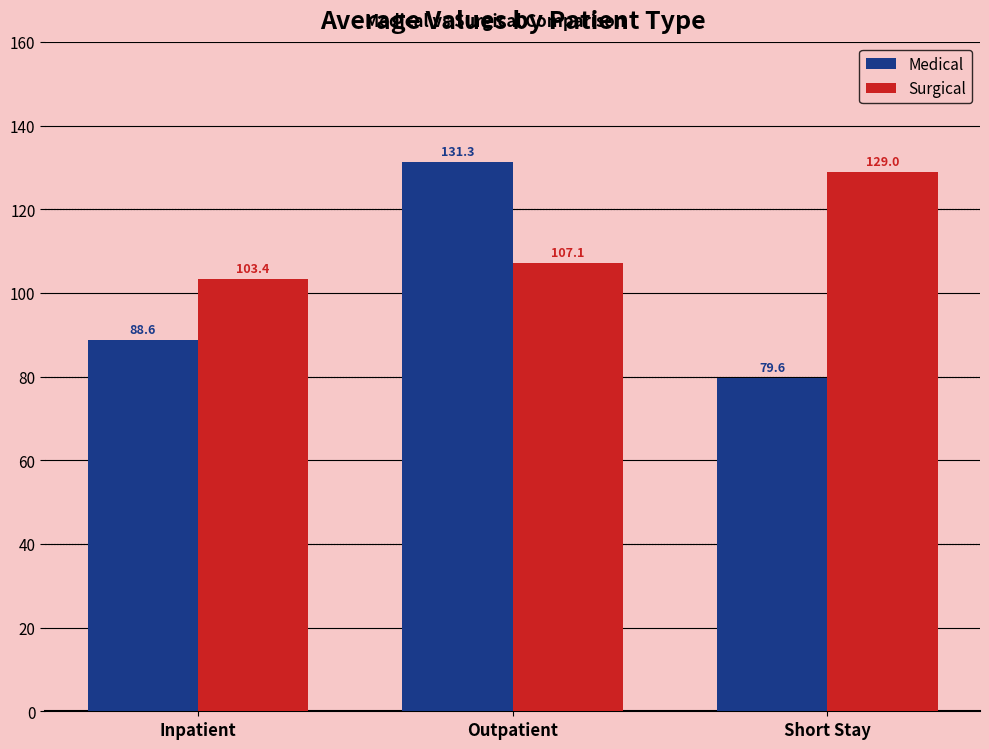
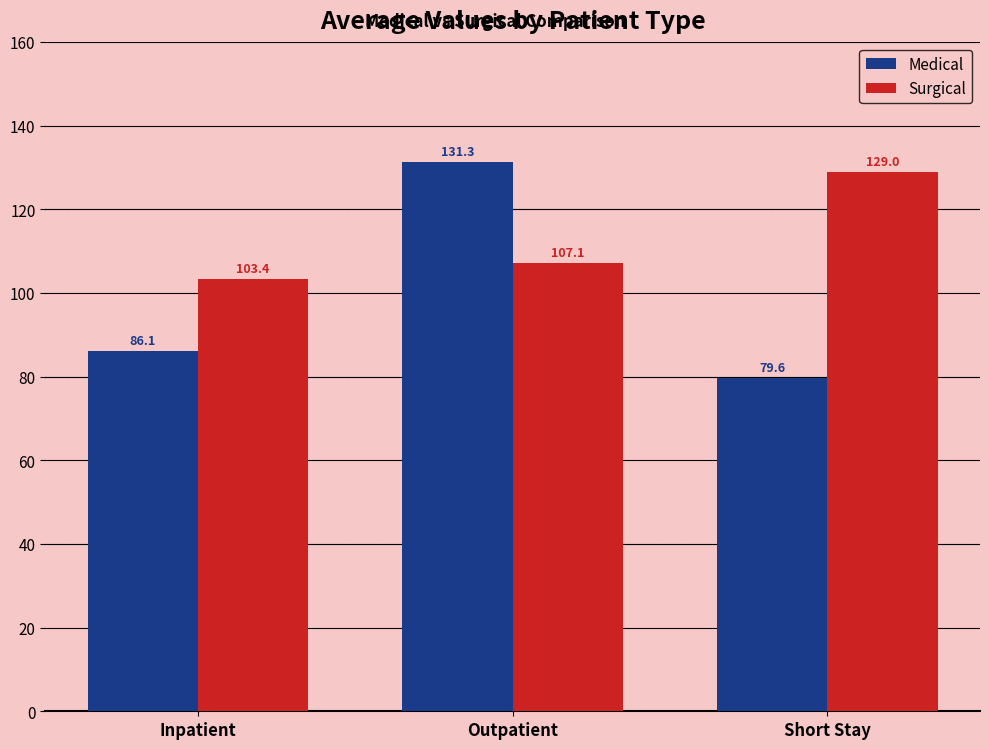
Medical, Inpatient: 88.6 -> 86.1
